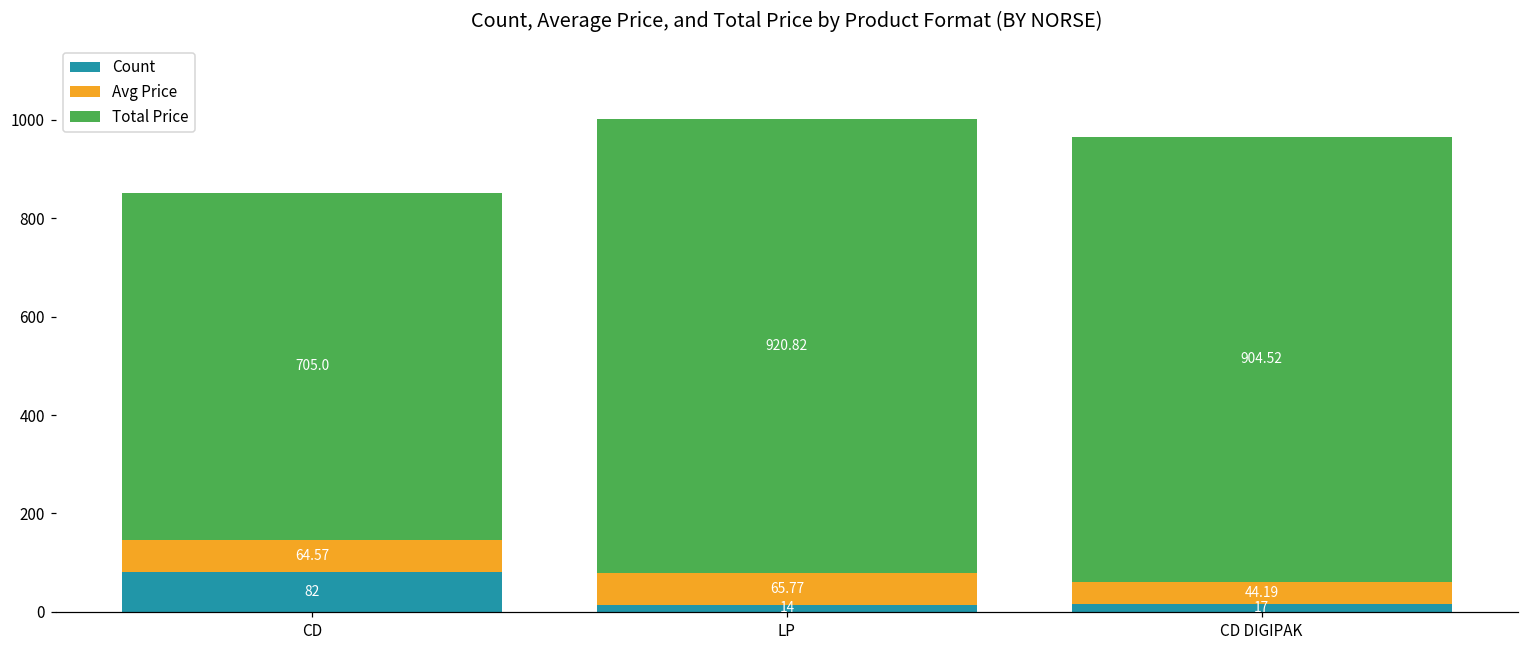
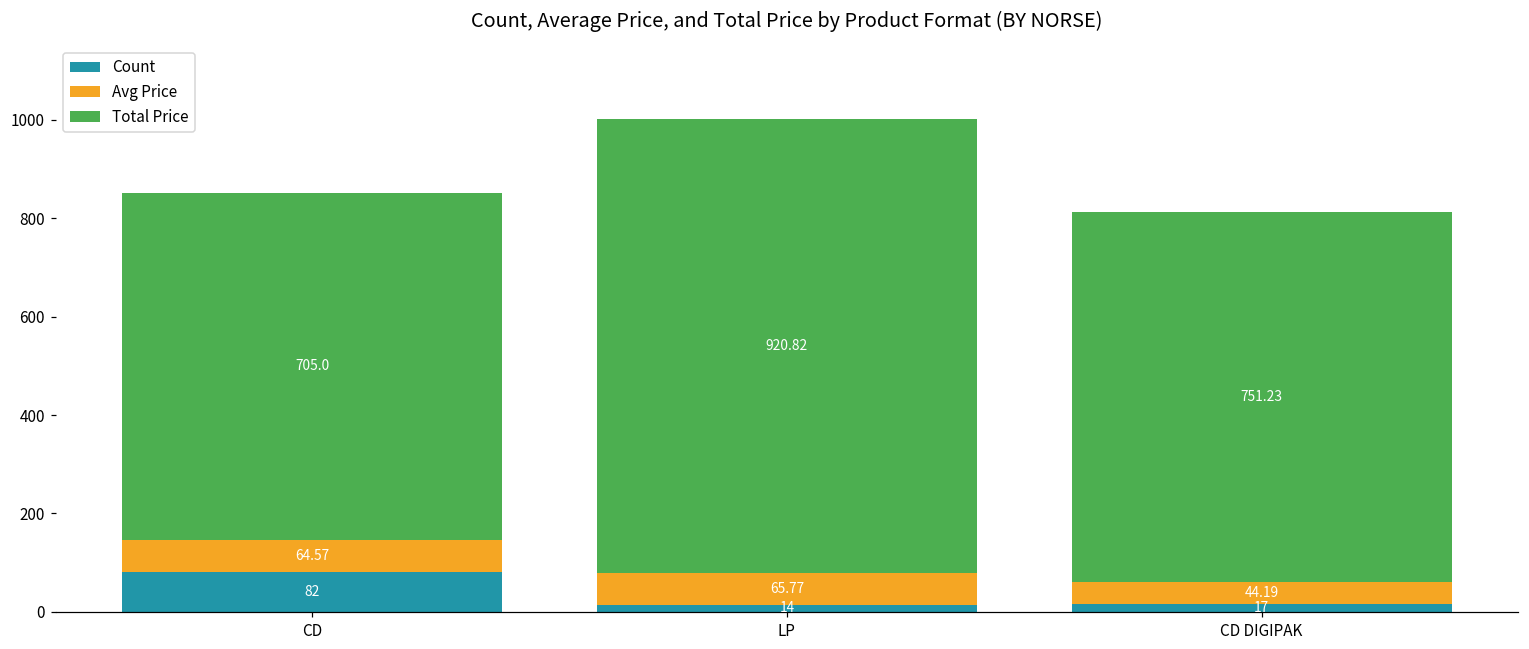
Total Price, CD DIGIPAK: 904.52 -> 751.23
